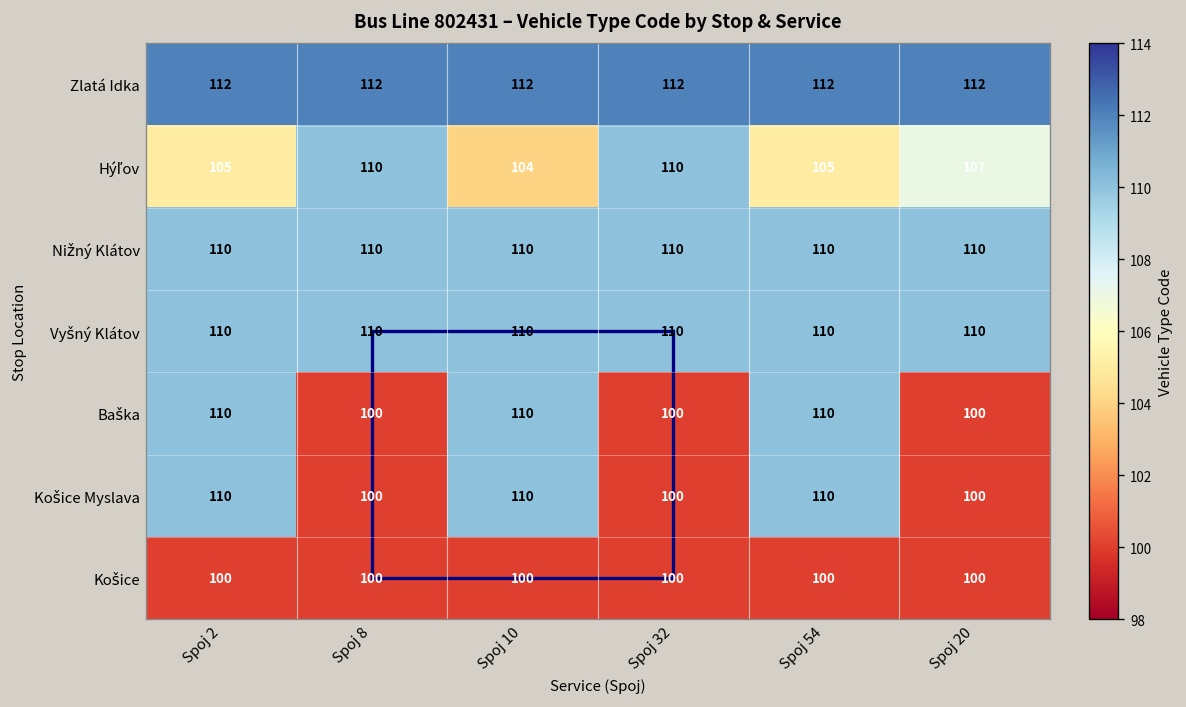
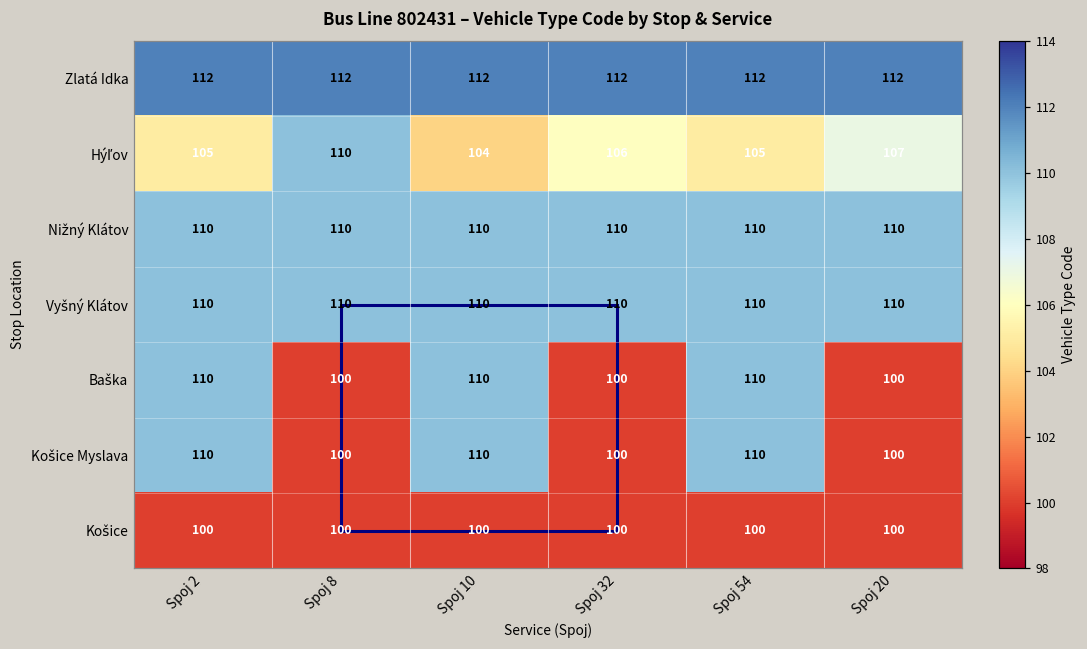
Hýľov, Spoj 32: 110 -> 106
